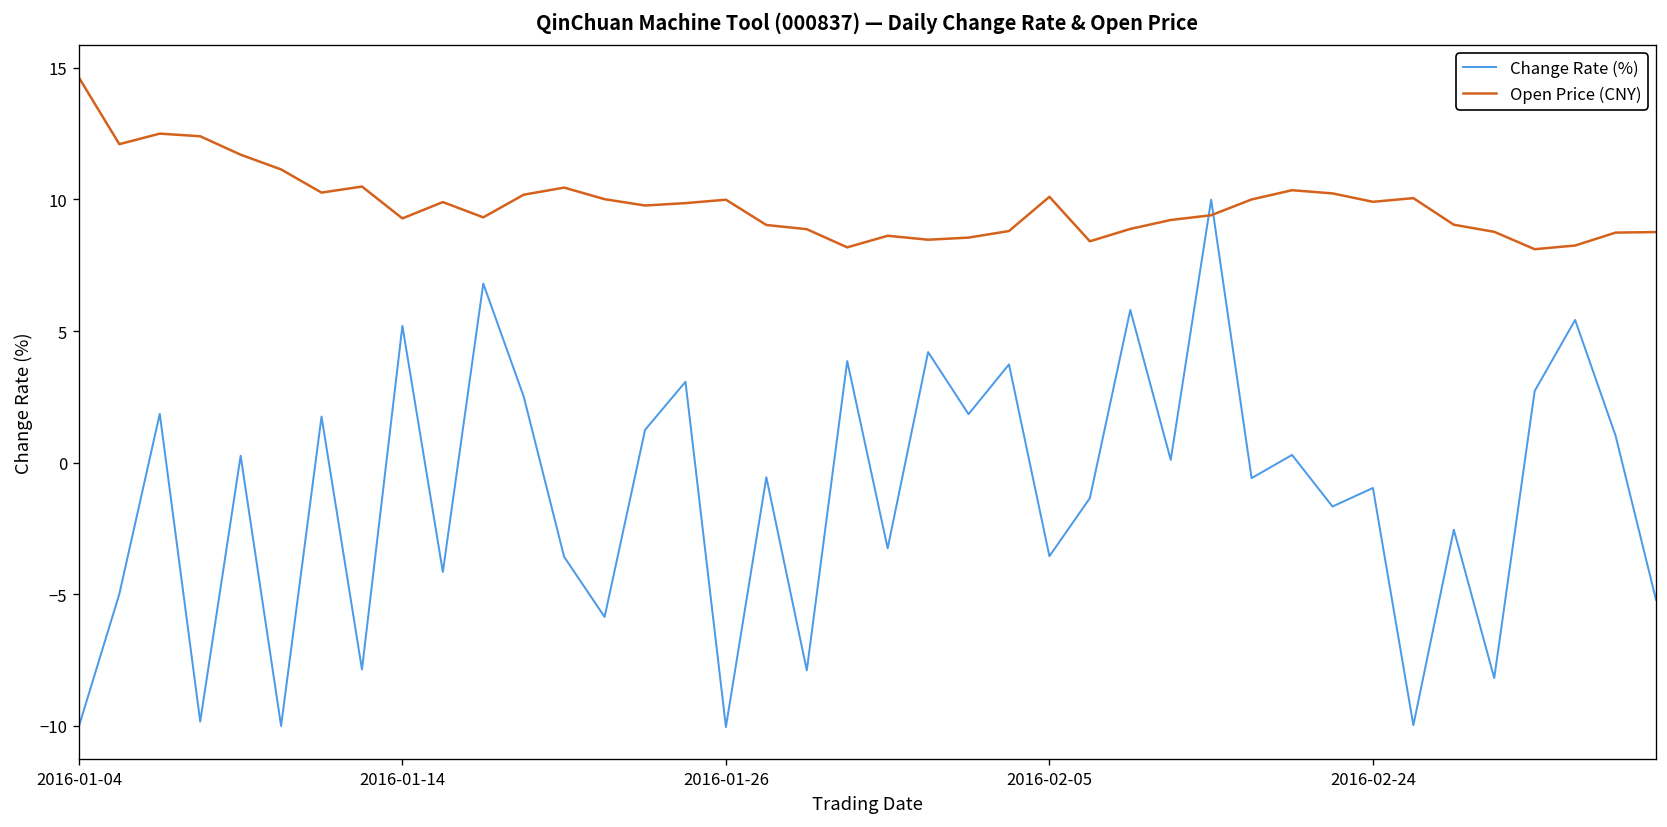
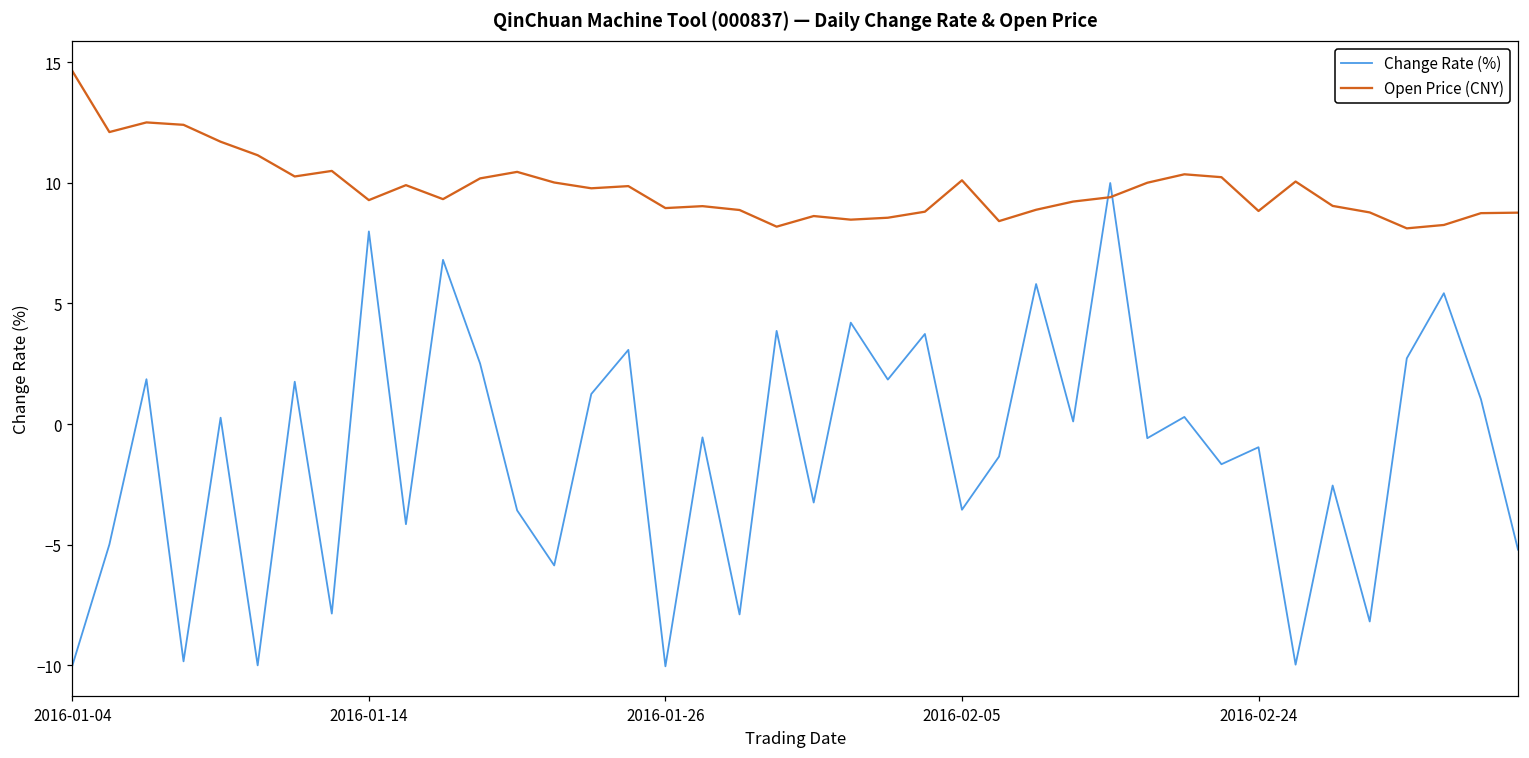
Change Rate (%), 2016-01-14: 5.2 -> 8.0
Open Price (CNY), 2016-01-26: 10.0 -> 9.0
Open Price (CNY), 2016-02-24: 9.9 -> 8.8
